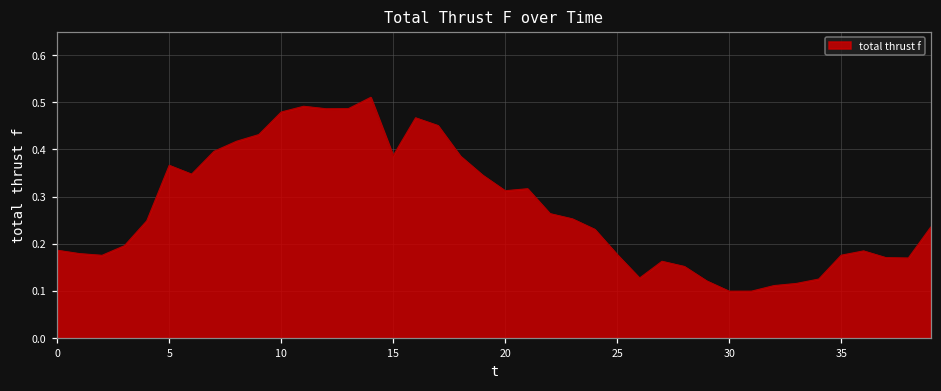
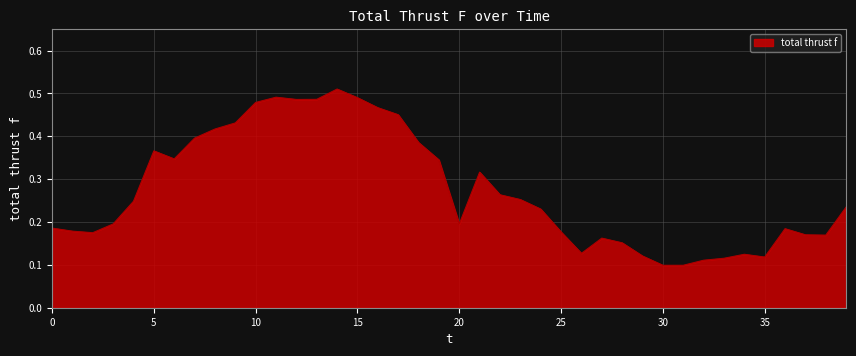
15: 0.39 -> 0.49
20: 0.31 -> 0.20
35: 0.18 -> 0.12
